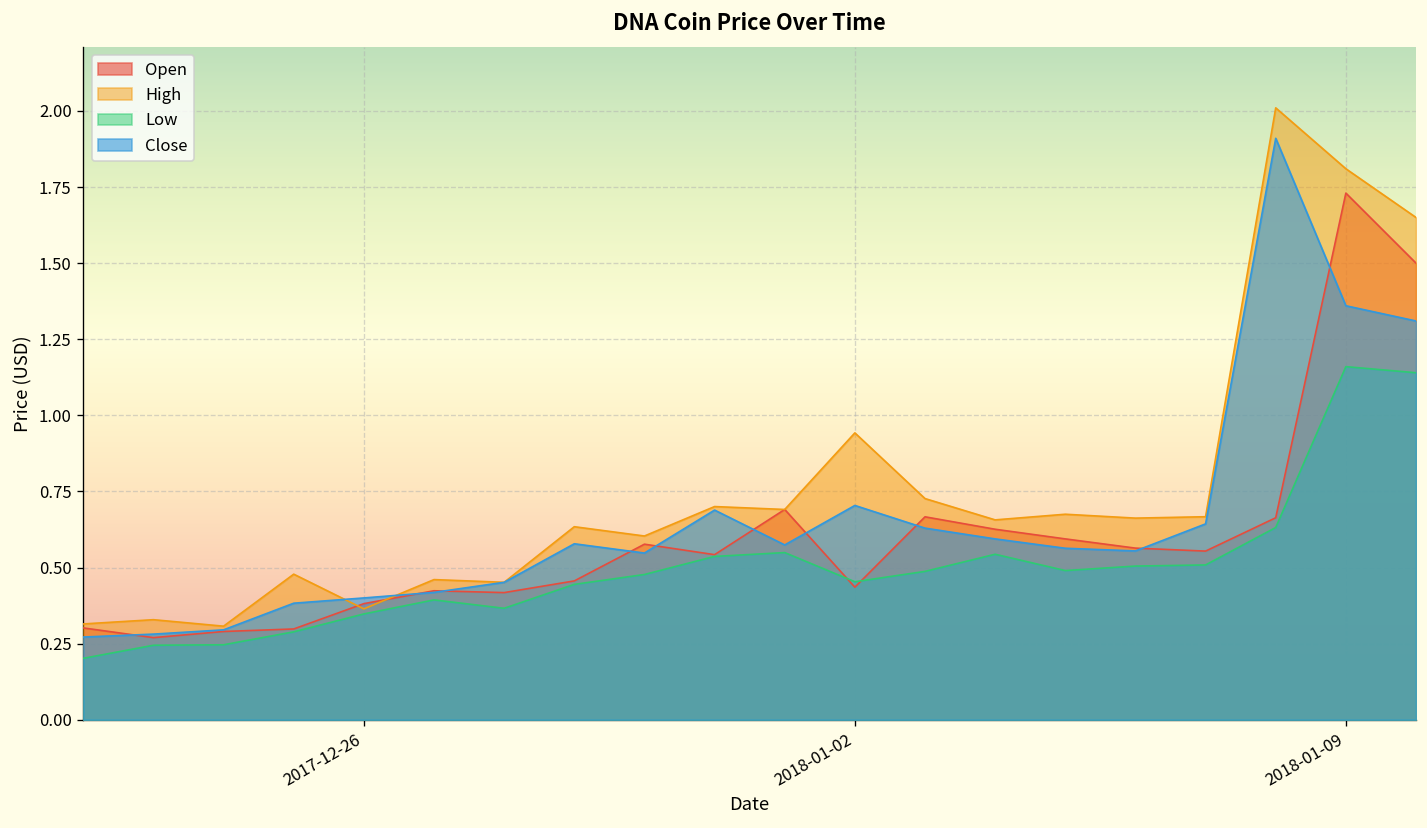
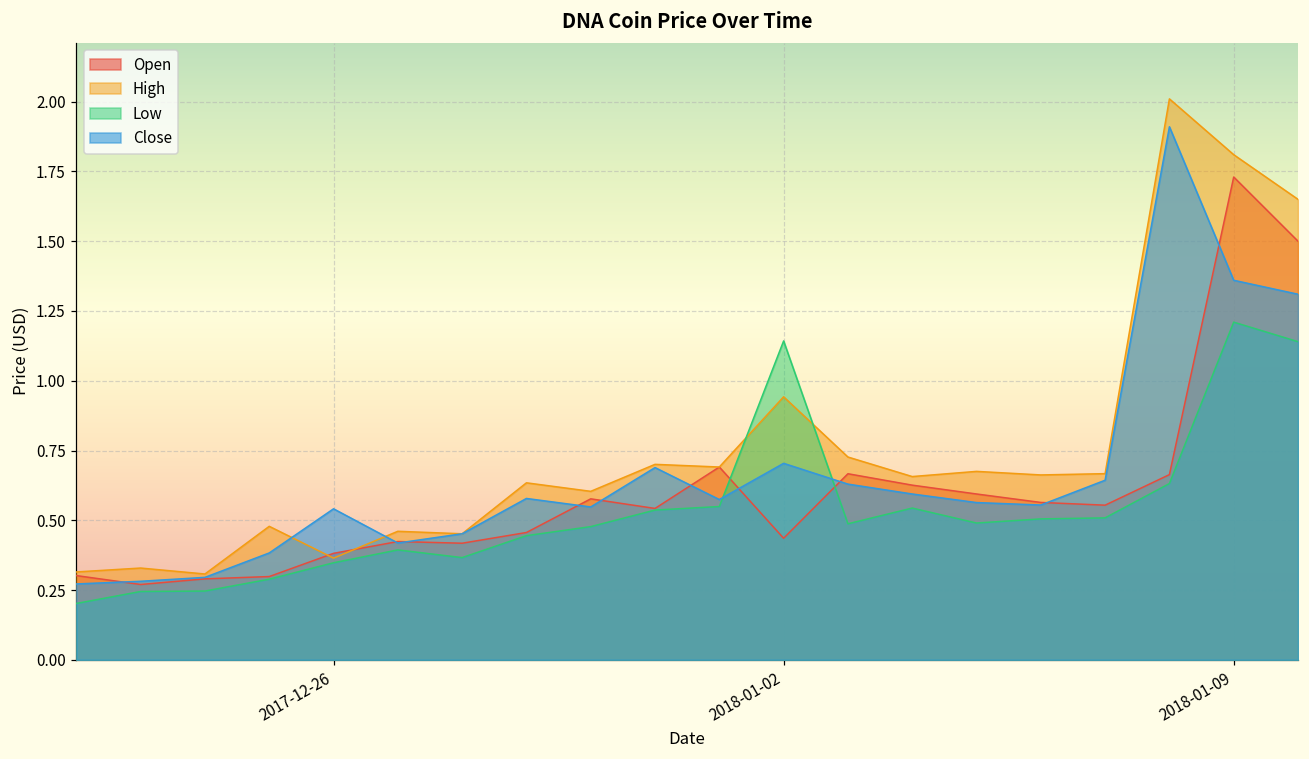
Close, 2017-12-26: 0.40 -> 0.54
Low, 2018-01-02: 0.45 -> 1.14
Low, 2018-01-09: 1.16 -> 1.21
